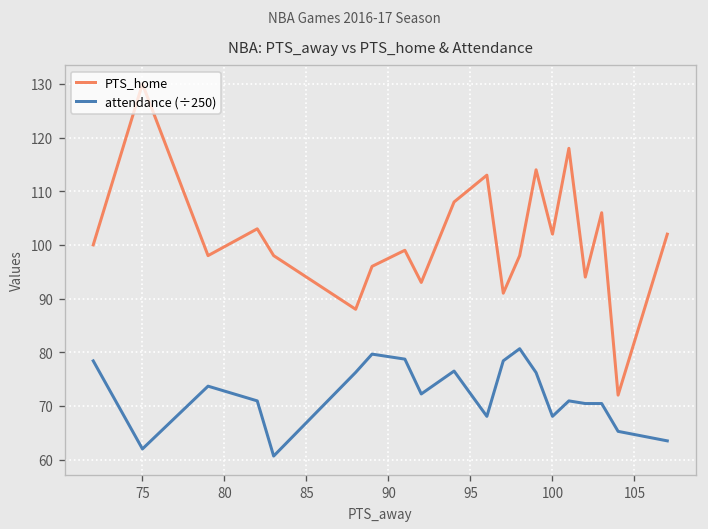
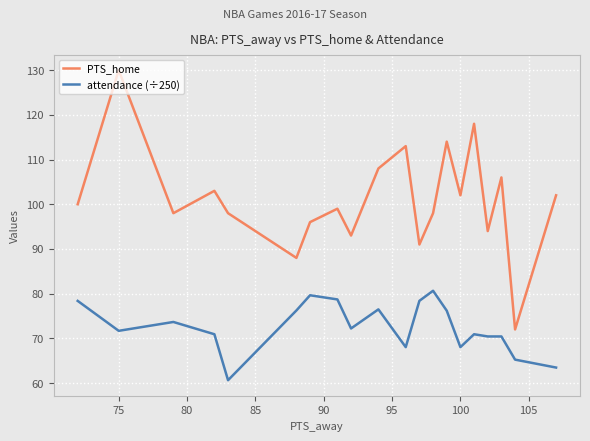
attendance (÷250), 75: 62 -> 72
